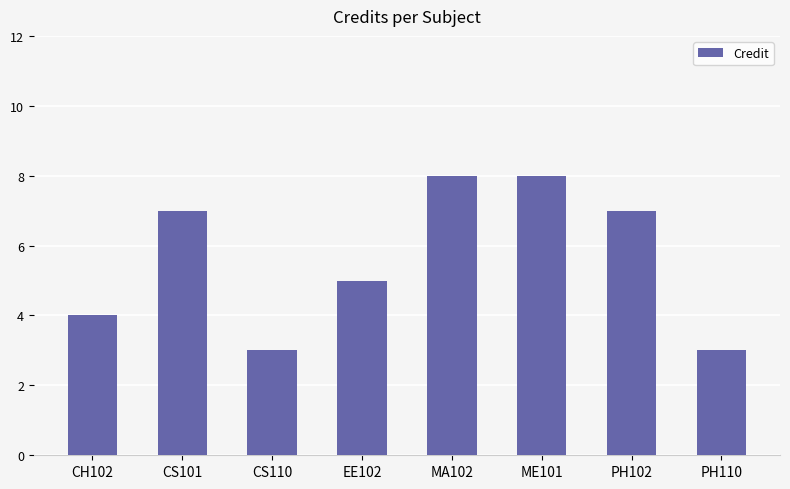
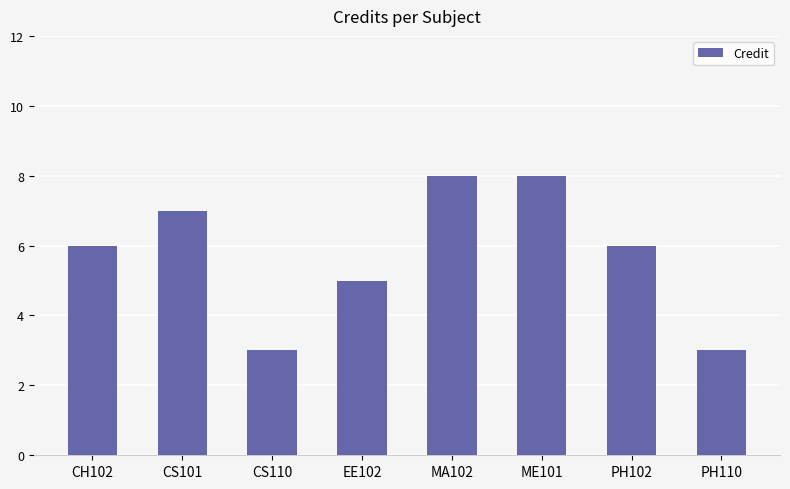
CH102: 4 -> 6
PH102: 7 -> 6
